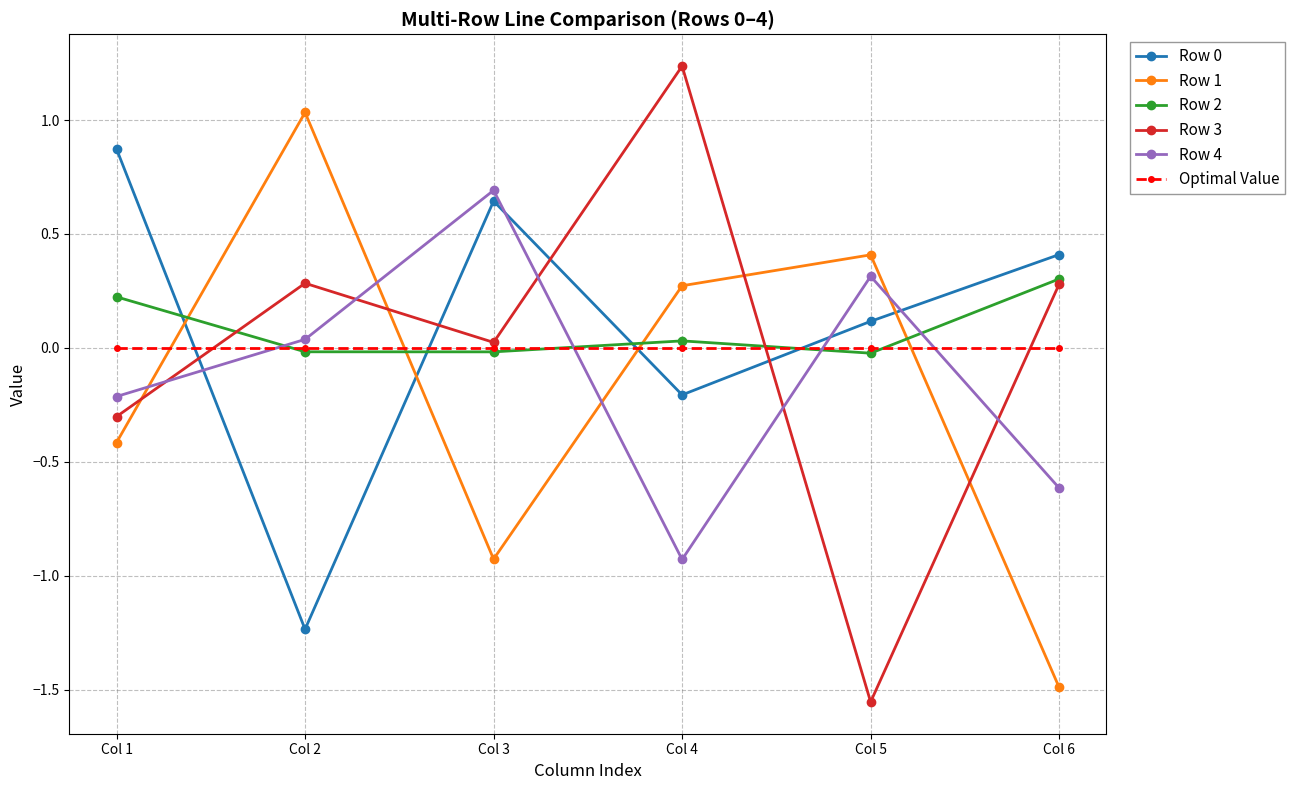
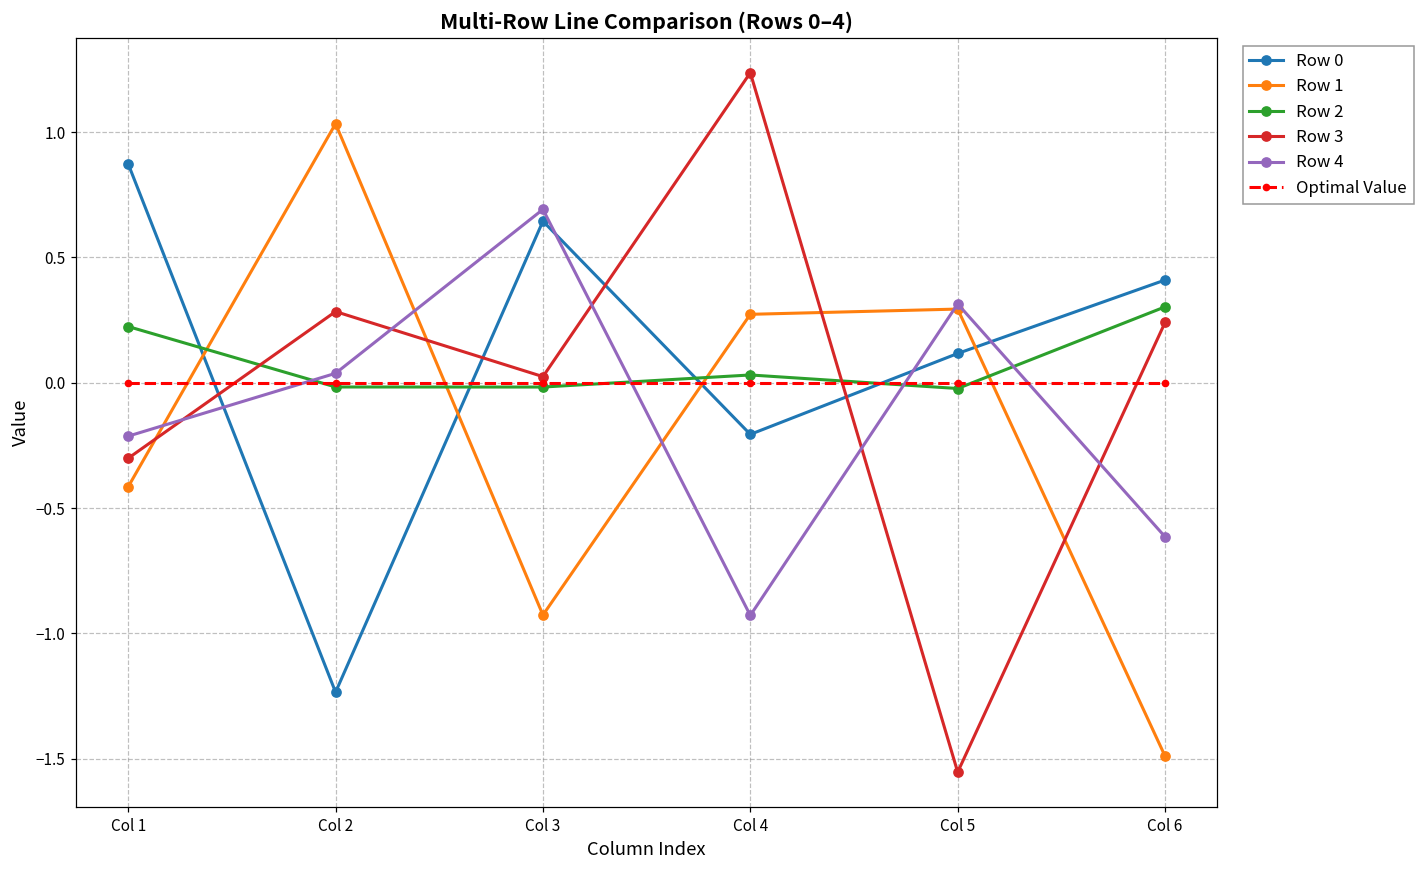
Row 1, Col 5: 0.41 -> 0.29
Row 3, Col 6: 0.28 -> 0.24
